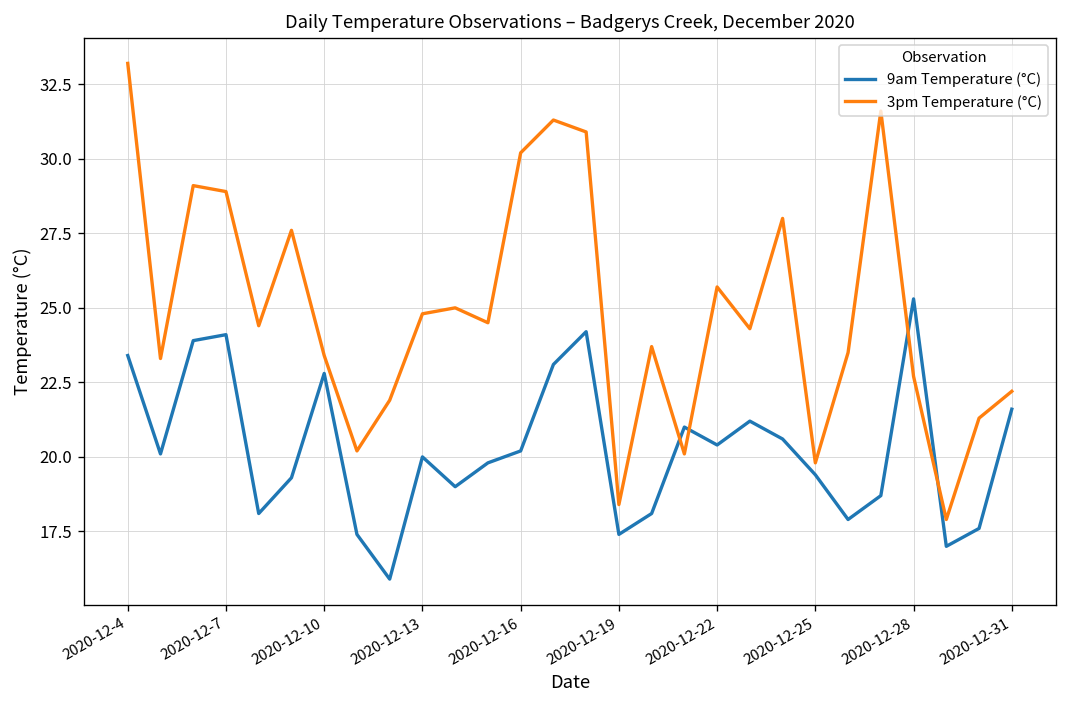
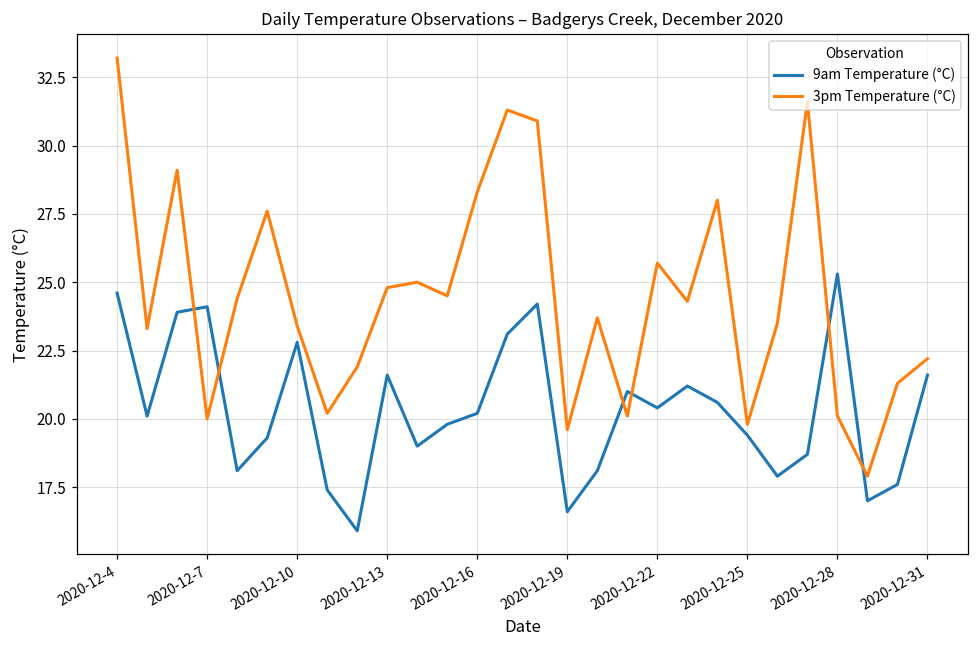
9am Temperature (°C), 2020-12-4: 23.4 -> 24.6
3pm Temperature (°C), 2020-12-7: 28.9 -> 20.0
9am Temperature (°C), 2020-12-13: 20.0 -> 21.6
3pm Temperature (°C), 2020-12-16: 30.2 -> 28.3
9am Temperature (°C), 2020-12-19: 17.4 -> 16.6
3pm Temperature (°C), 2020-12-19: 18.4 -> 19.6
3pm Temperature (°C), 2020-12-28: 22.7 -> 20.1
